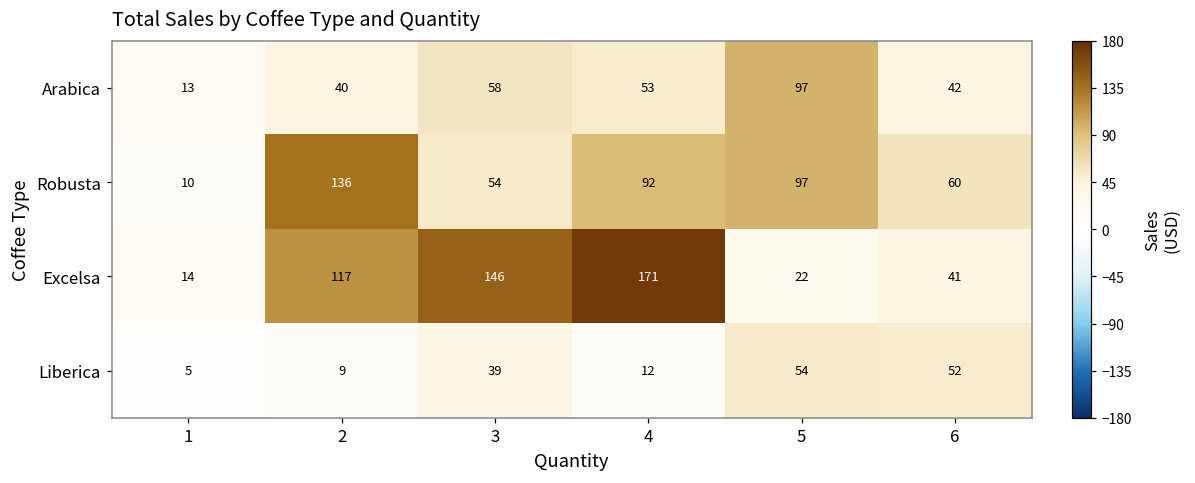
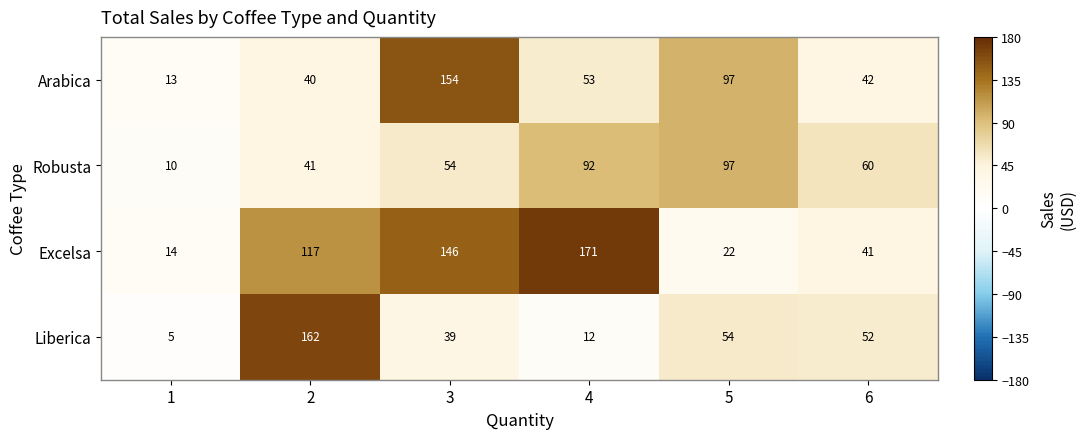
Arabica, 3: 58 -> 154
Robusta, 2: 136 -> 41
Liberica, 2: 9 -> 162
